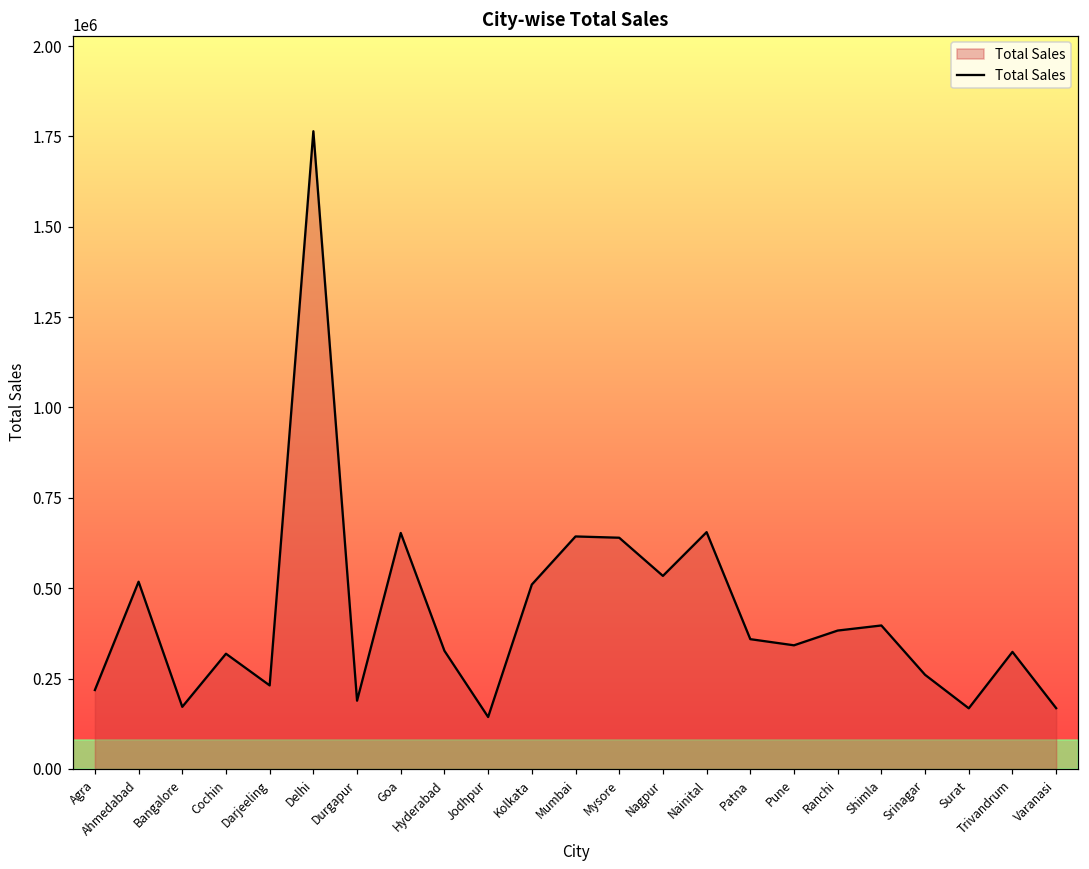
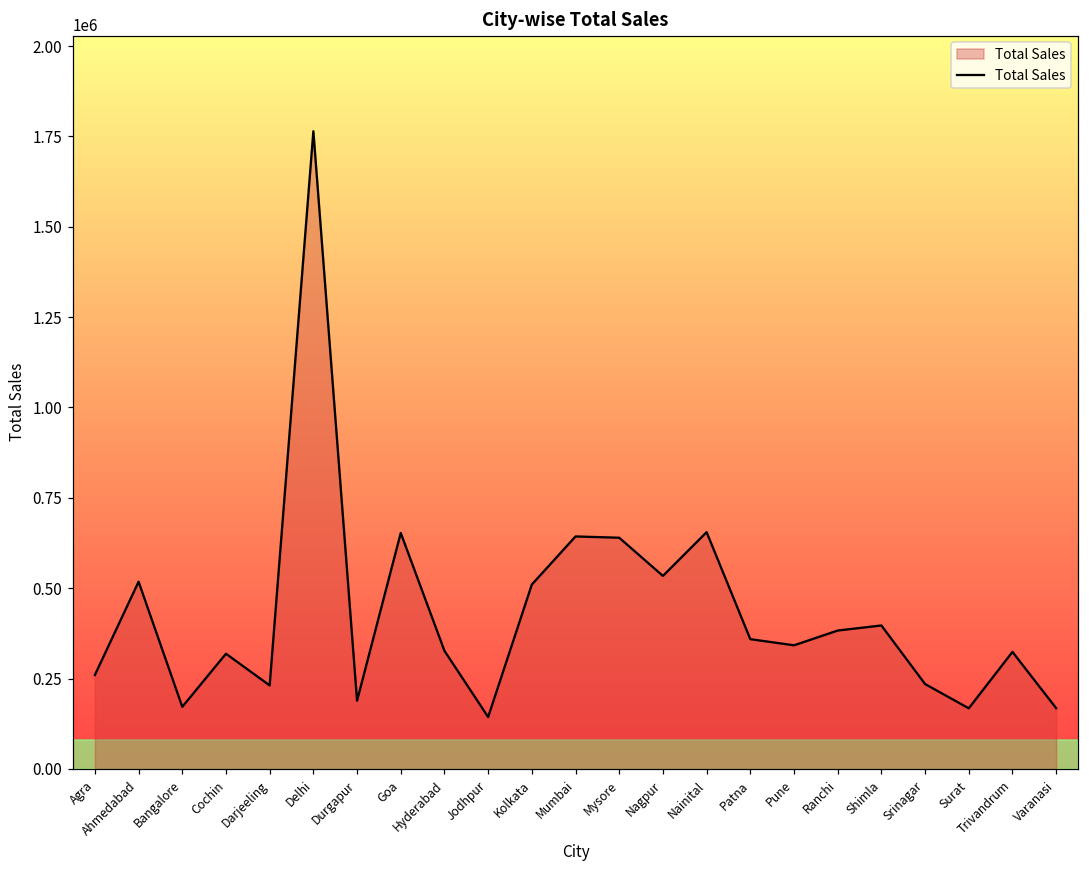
Agra: 220000 -> 260000
Srinagar: 260000 -> 230000
